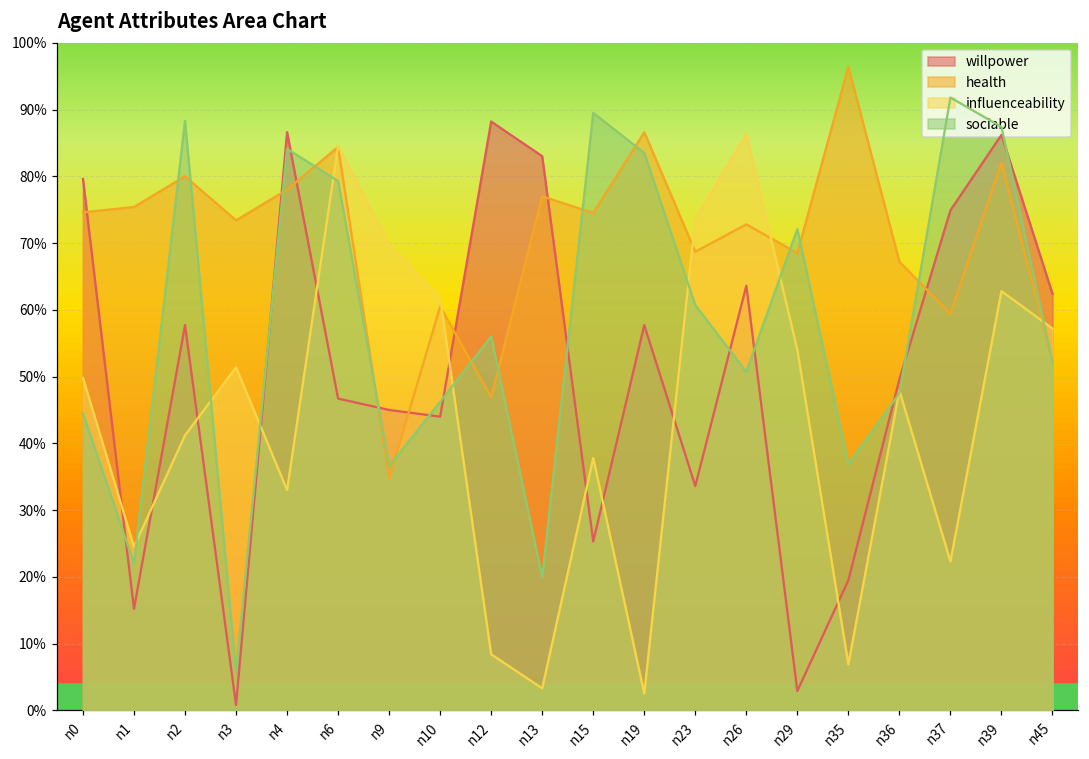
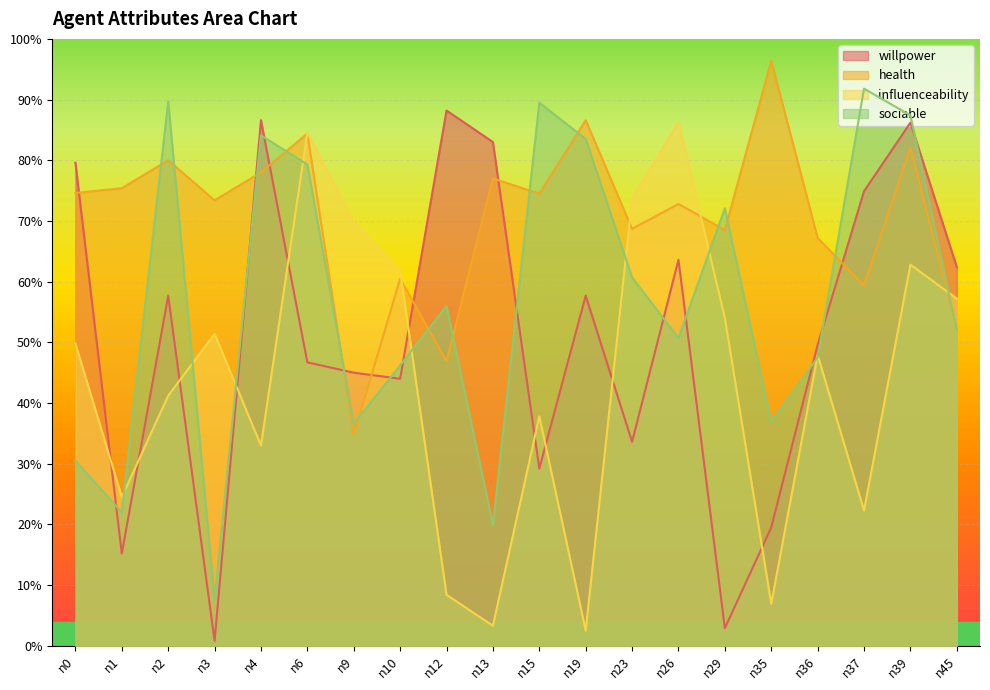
sociable, n0: 45% -> 31%
sociable, n2: 88% -> 90%
sociable, n3: 6% -> 8%
willpower, n15: 25% -> 29%
